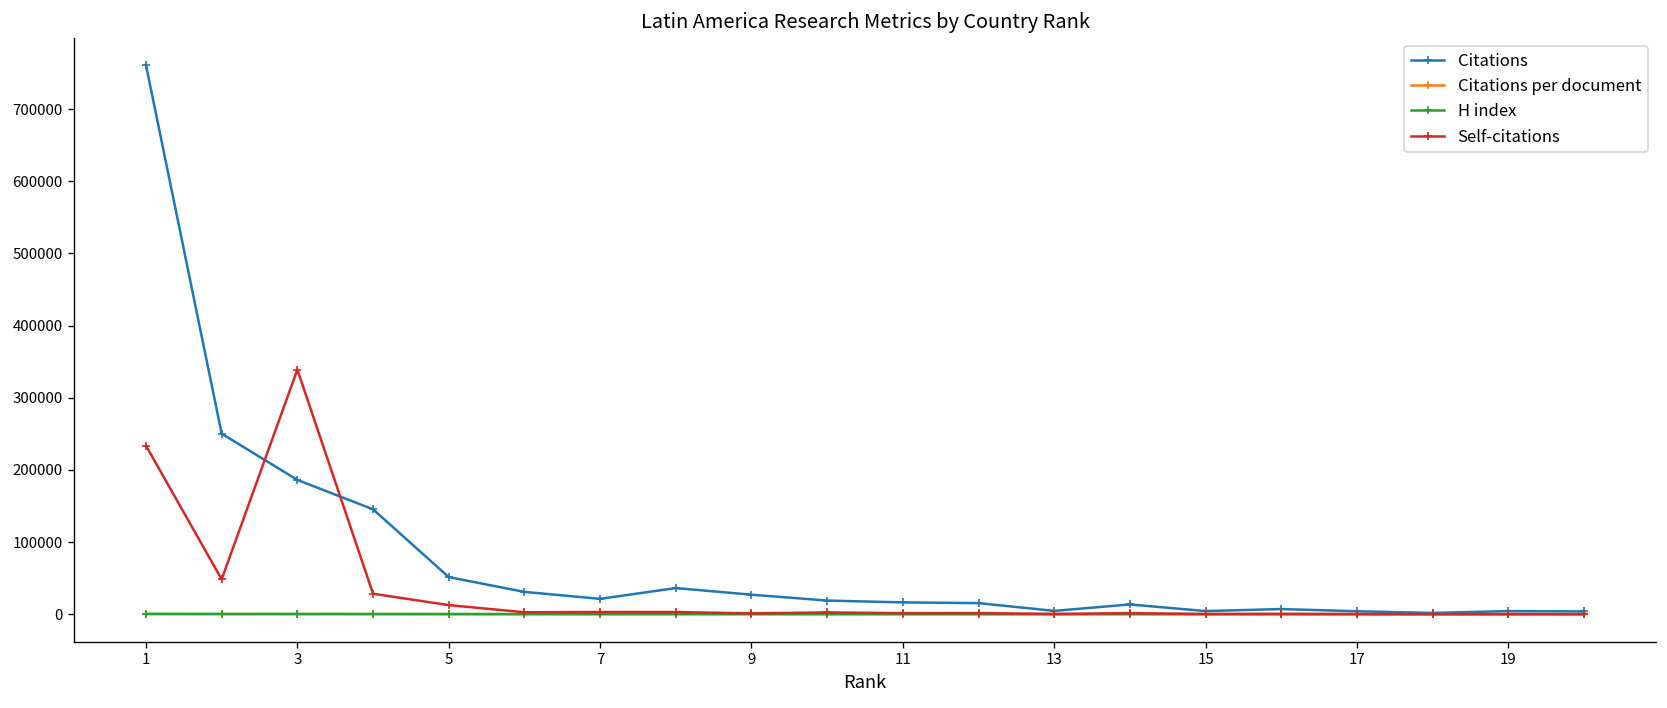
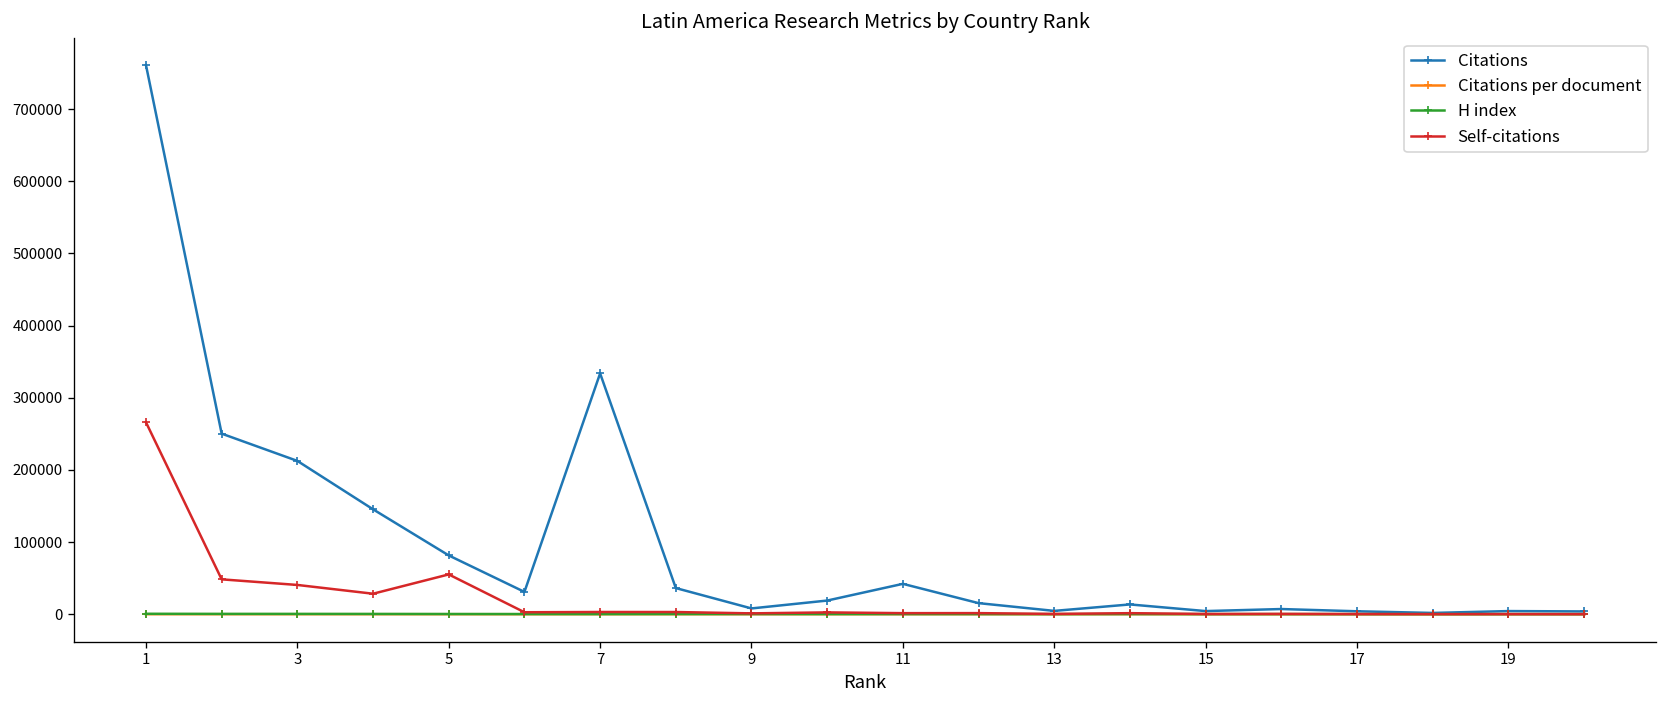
Self-citations, 1: 230000 -> 270000
Citations, 3: 190000 -> 210000
Self-citations, 3: 340000 -> 40000
Citations, 5: 50000 -> 80000
Self-citations, 5: 10000 -> 60000
Citations, 7: 20000 -> 330000
Citations, 9: 30000 -> 10000
Citations, 11: 20000 -> 40000
